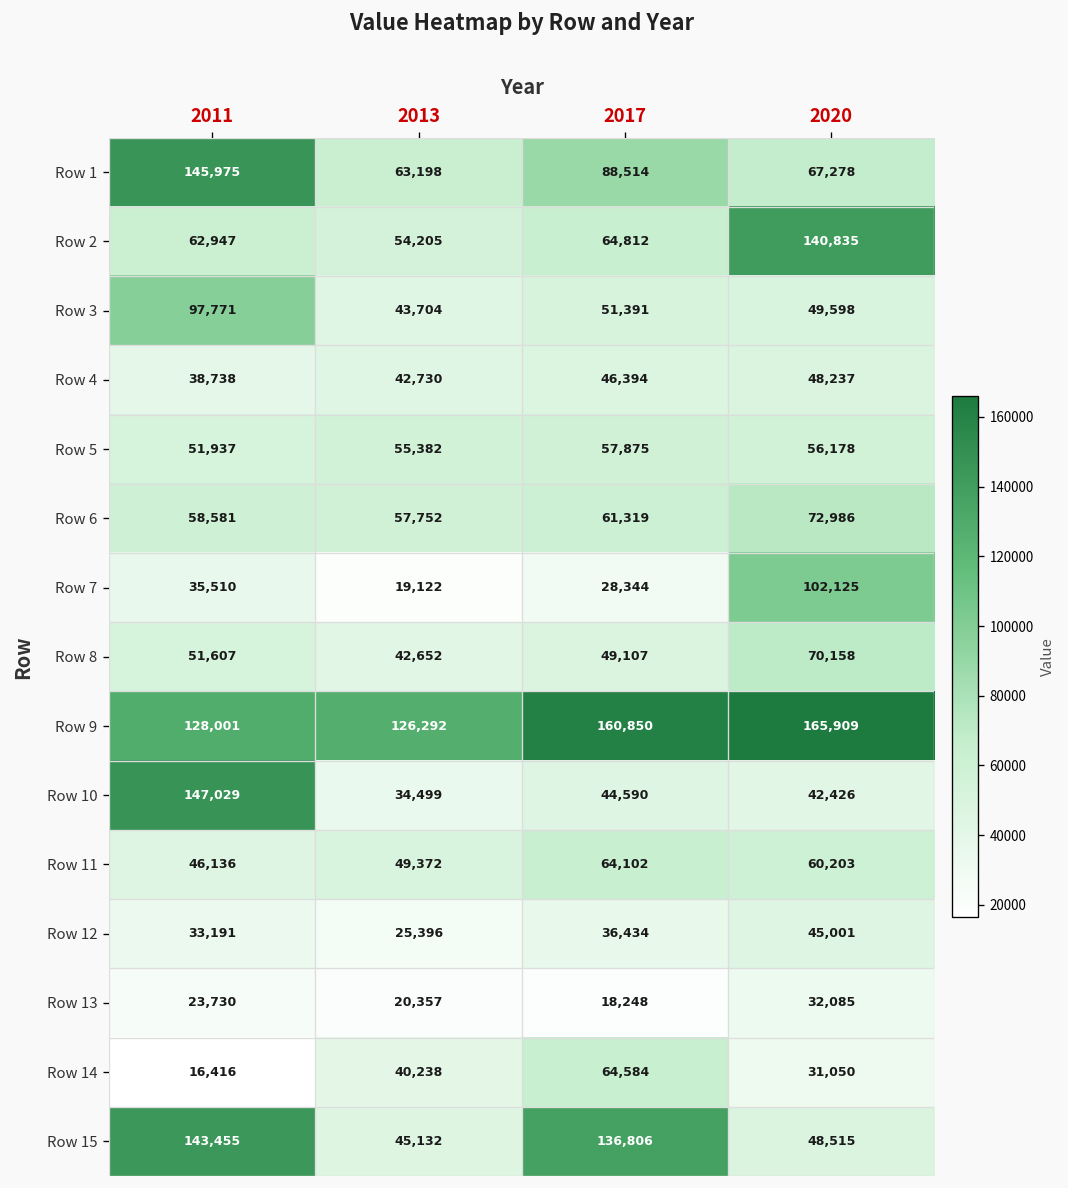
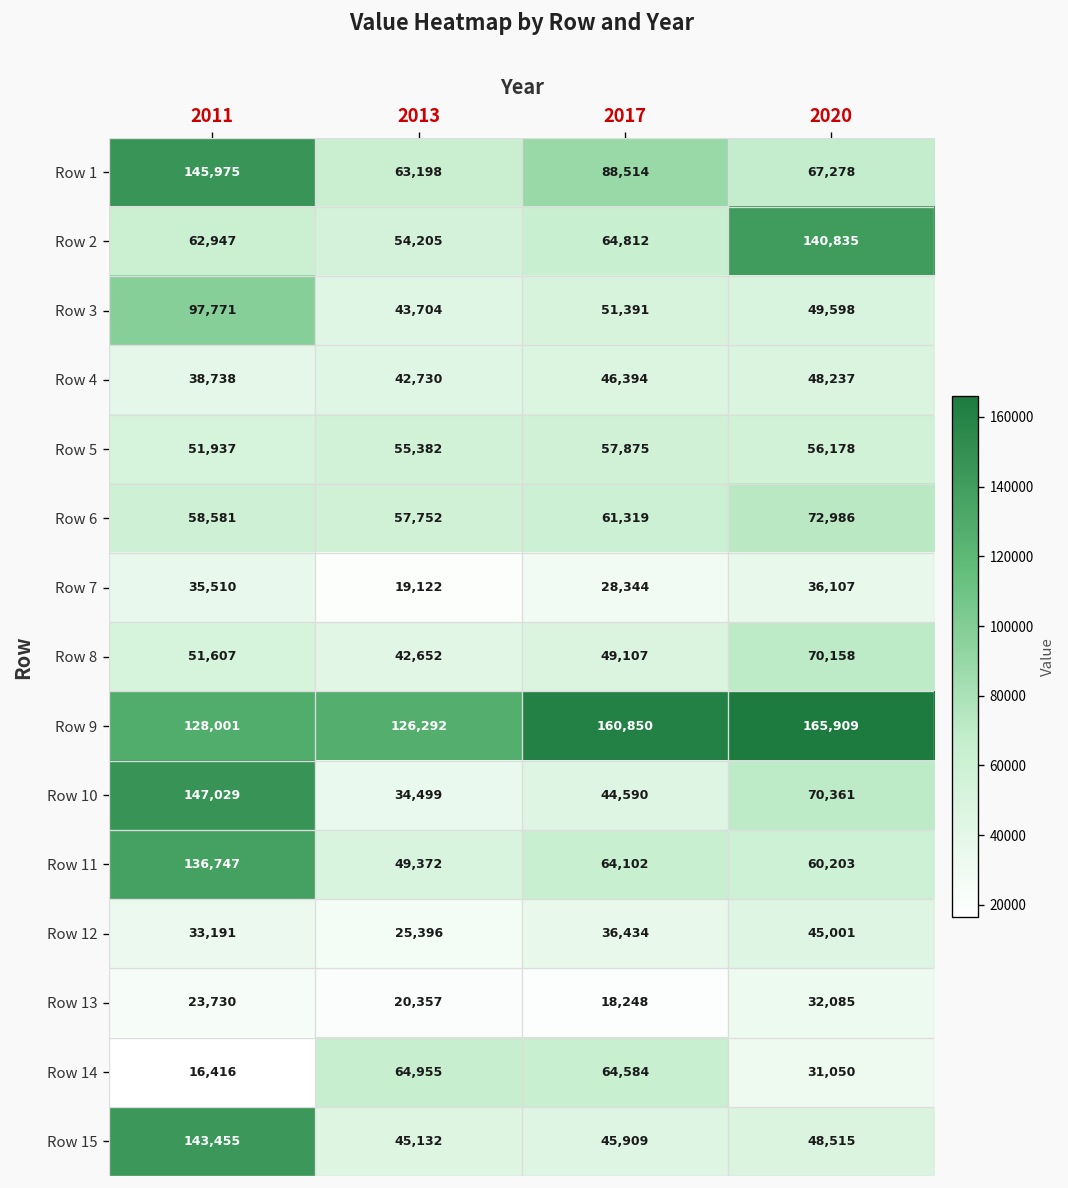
Row 7, 2020: 102,125 -> 36,107
Row 10, 2020: 42,426 -> 70,361
Row 11, 2011: 46,136 -> 136,747
Row 14, 2013: 40,238 -> 64,955
Row 15, 2017: 136,806 -> 45,909
